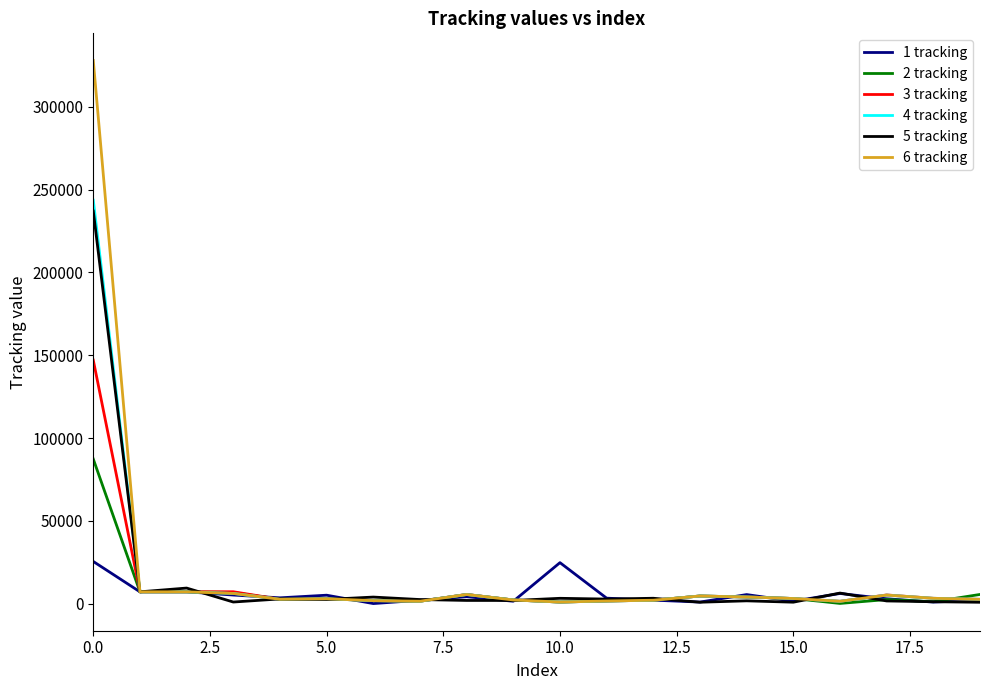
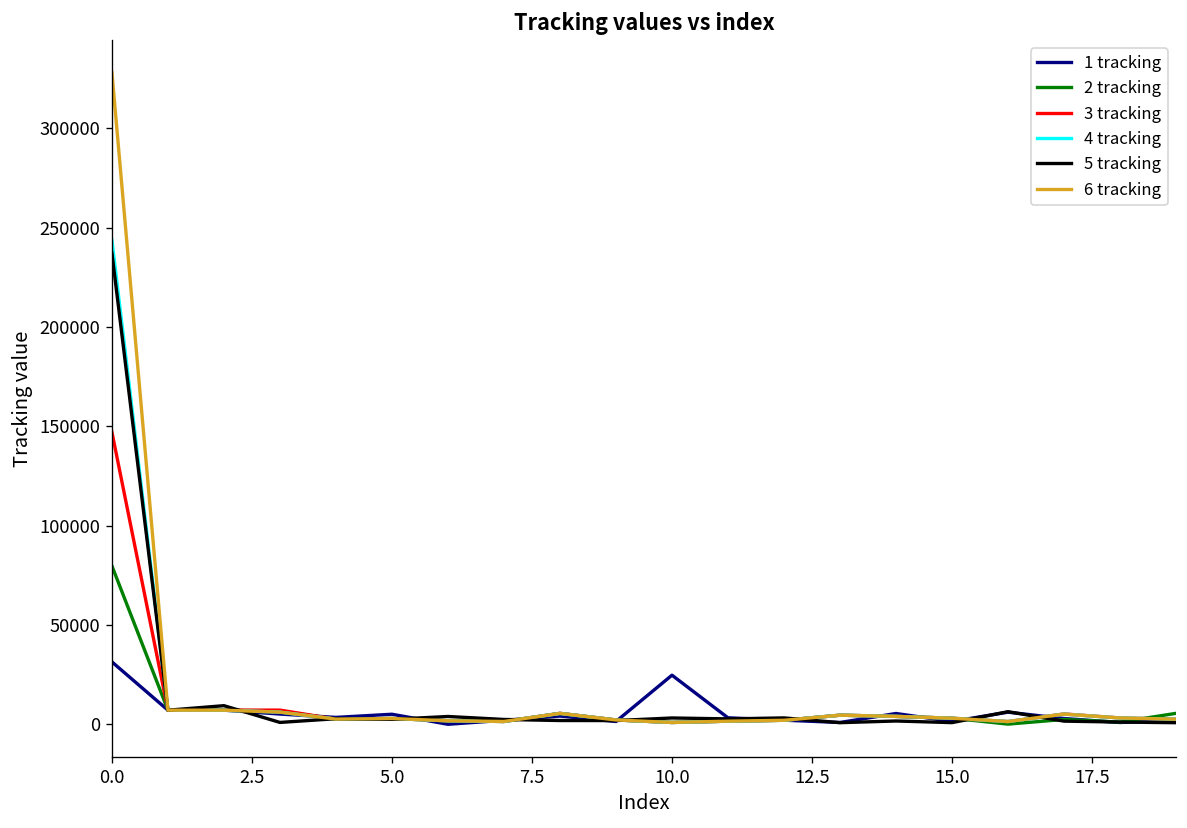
1 tracking, 0.0: 26000 -> 32000
2 tracking, 0.0: 87000 -> 80000
